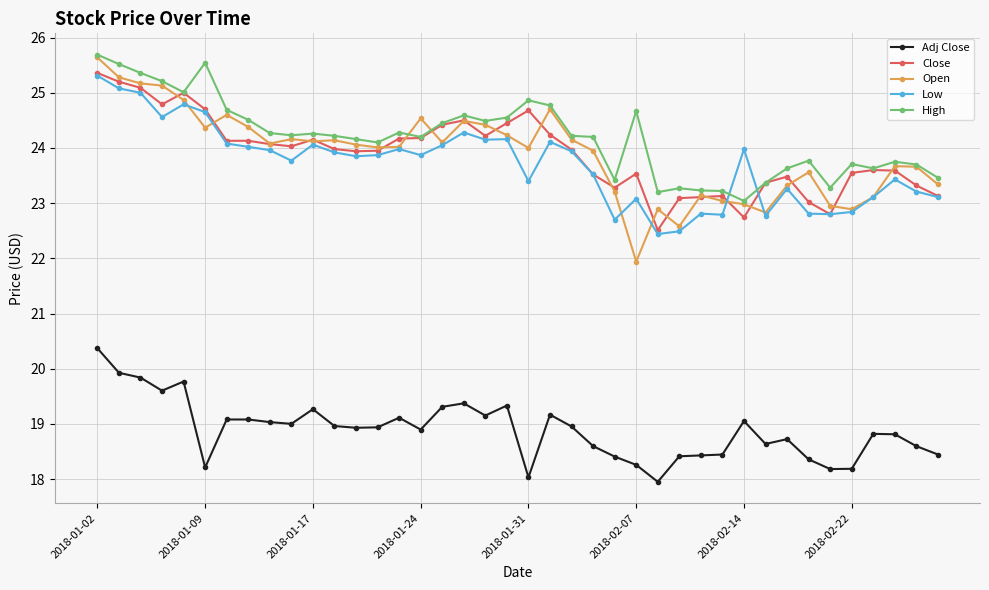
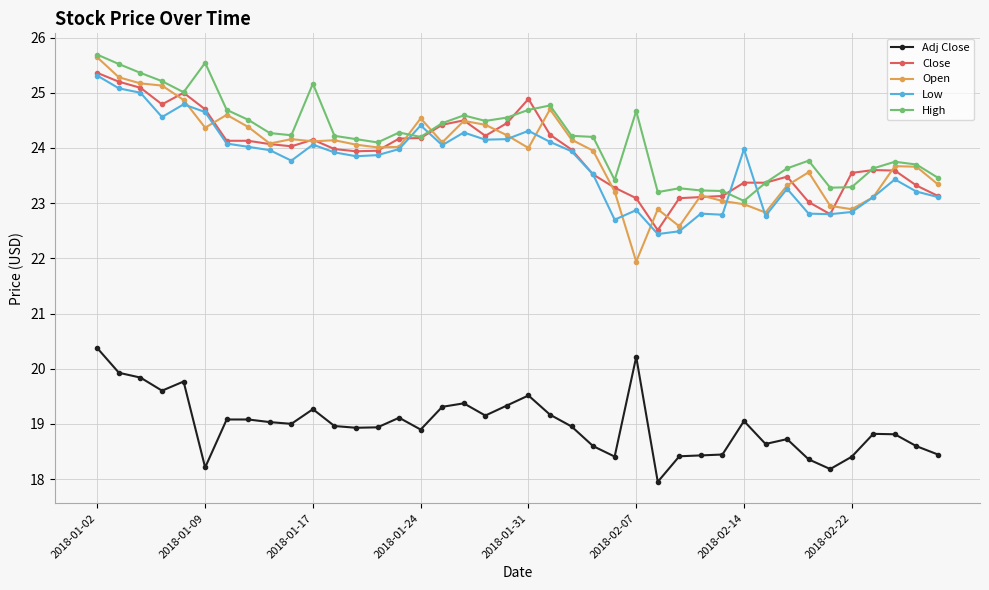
High, 2018-01-17: 24.3 -> 25.2
Low, 2018-01-24: 23.9 -> 24.4
Adj Close, 2018-01-31: 18.0 -> 19.5
Close, 2018-01-31: 24.7 -> 24.9
Low, 2018-01-31: 23.4 -> 24.3
High, 2018-01-31: 24.9 -> 24.7
Adj Close, 2018-02-07: 18.3 -> 20.2
Close, 2018-02-07: 23.5 -> 23.1
Low, 2018-02-07: 23.1 -> 22.9
Close, 2018-02-14: 22.7 -> 23.4
Adj Close, 2018-02-22: 18.2 -> 18.4
High, 2018-02-22: 23.7 -> 23.3
